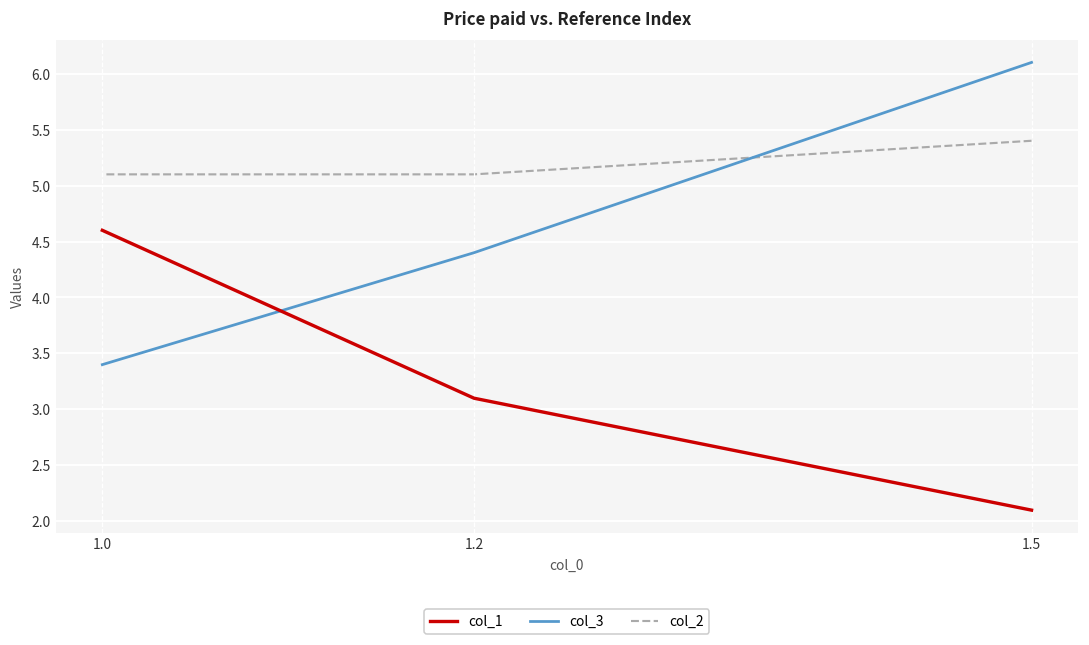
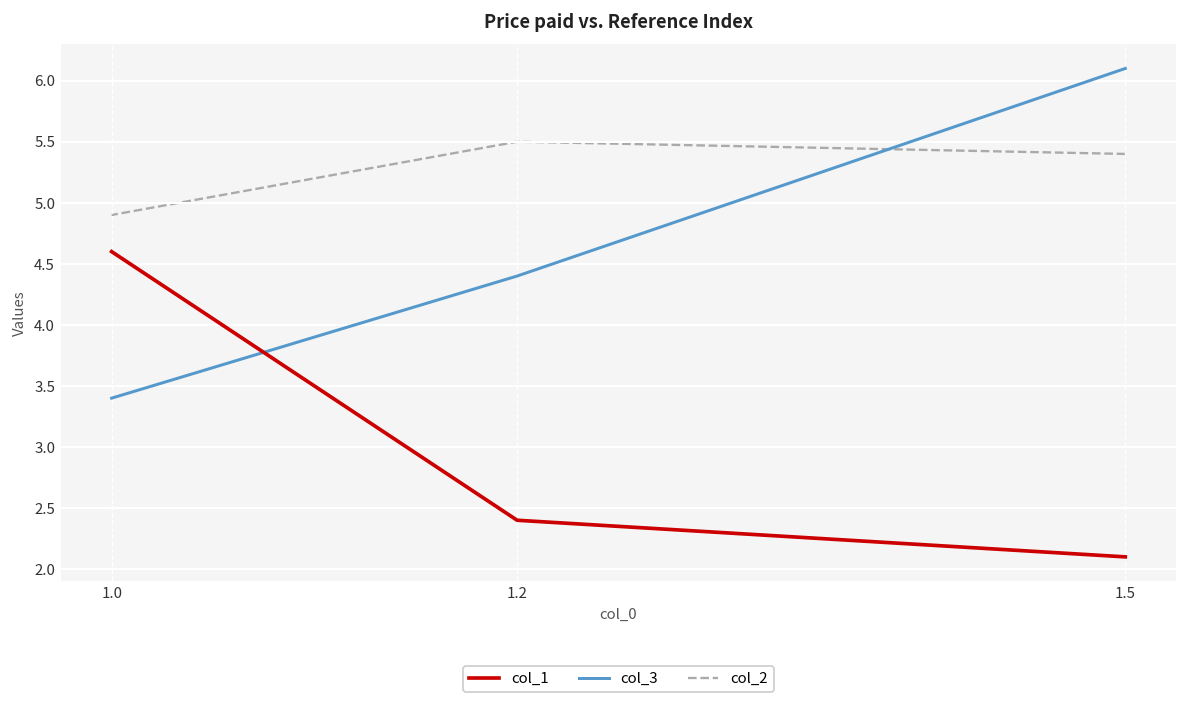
col_2, 1.0: 5.1 -> 4.9
col_1, 1.2: 3.1 -> 2.4
col_2, 1.2: 5.1 -> 5.5
